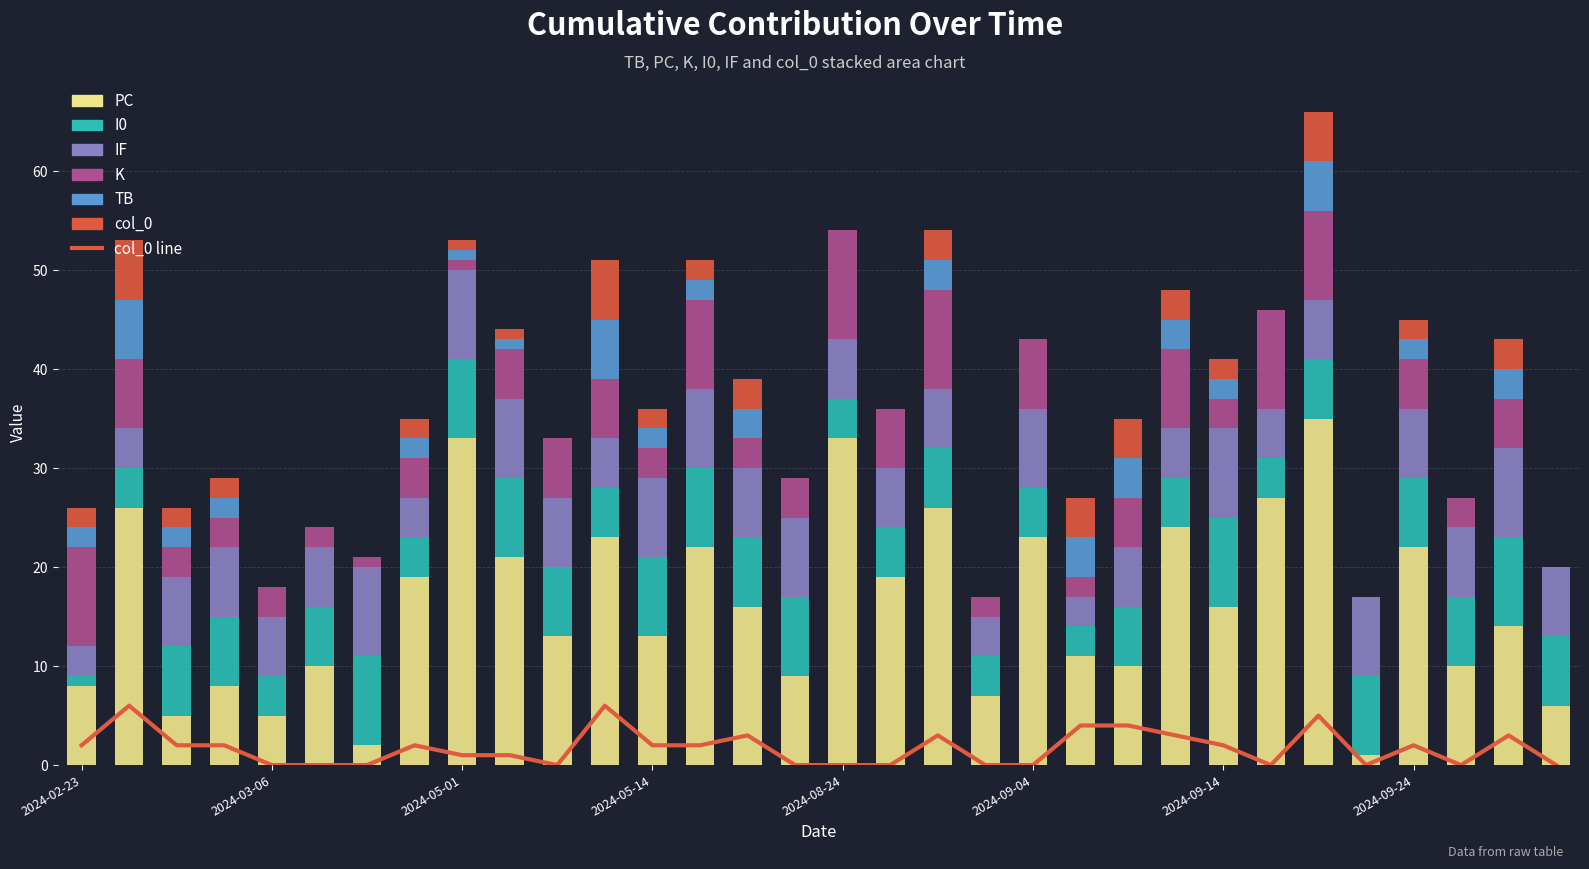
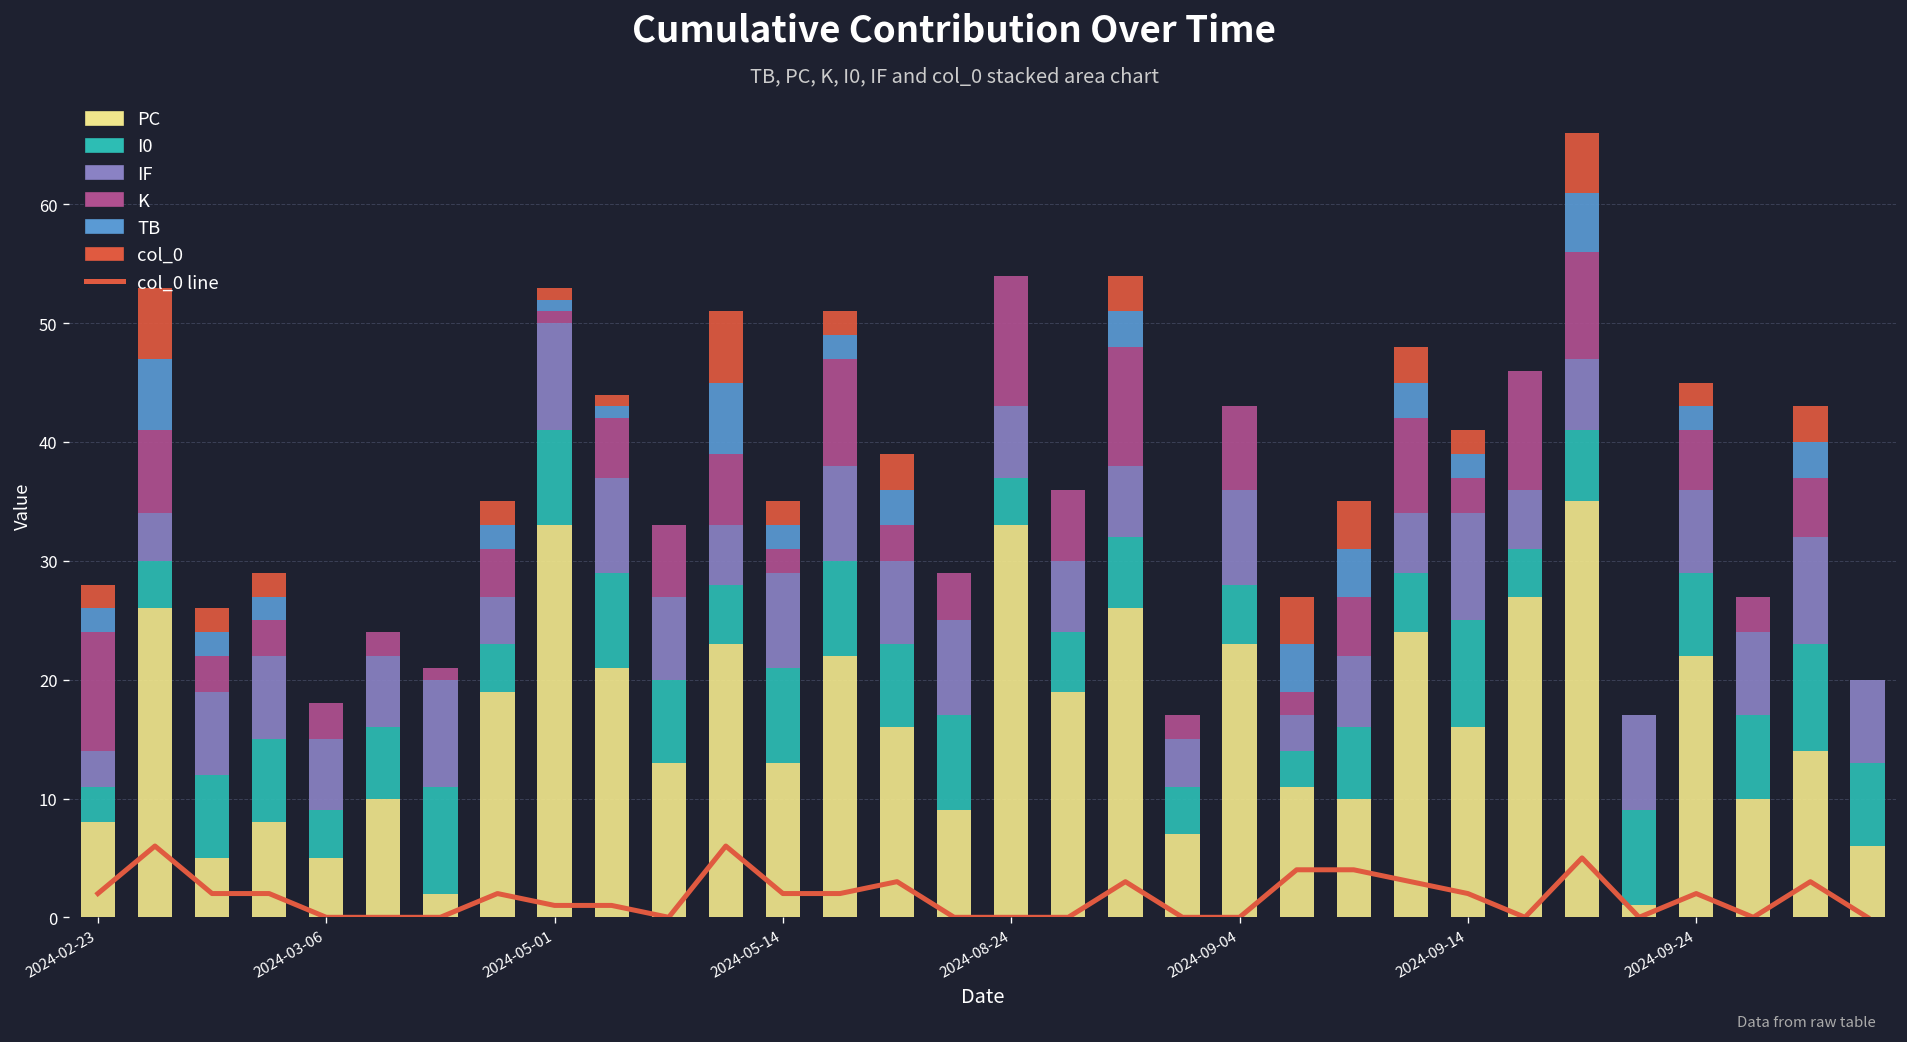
I0, 2024-02-23: 1 -> 3
K, 2024-05-14: 3 -> 2
